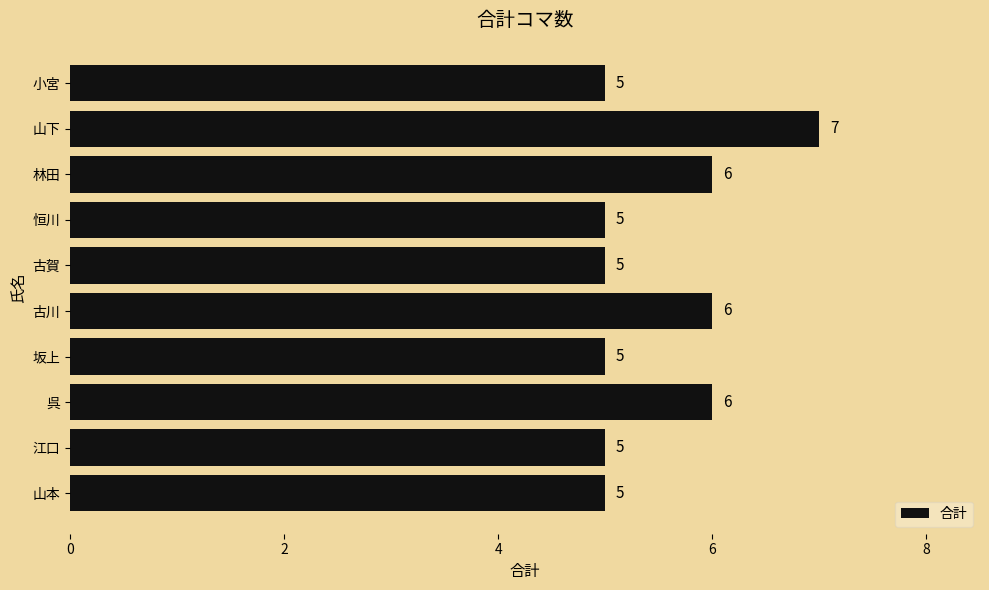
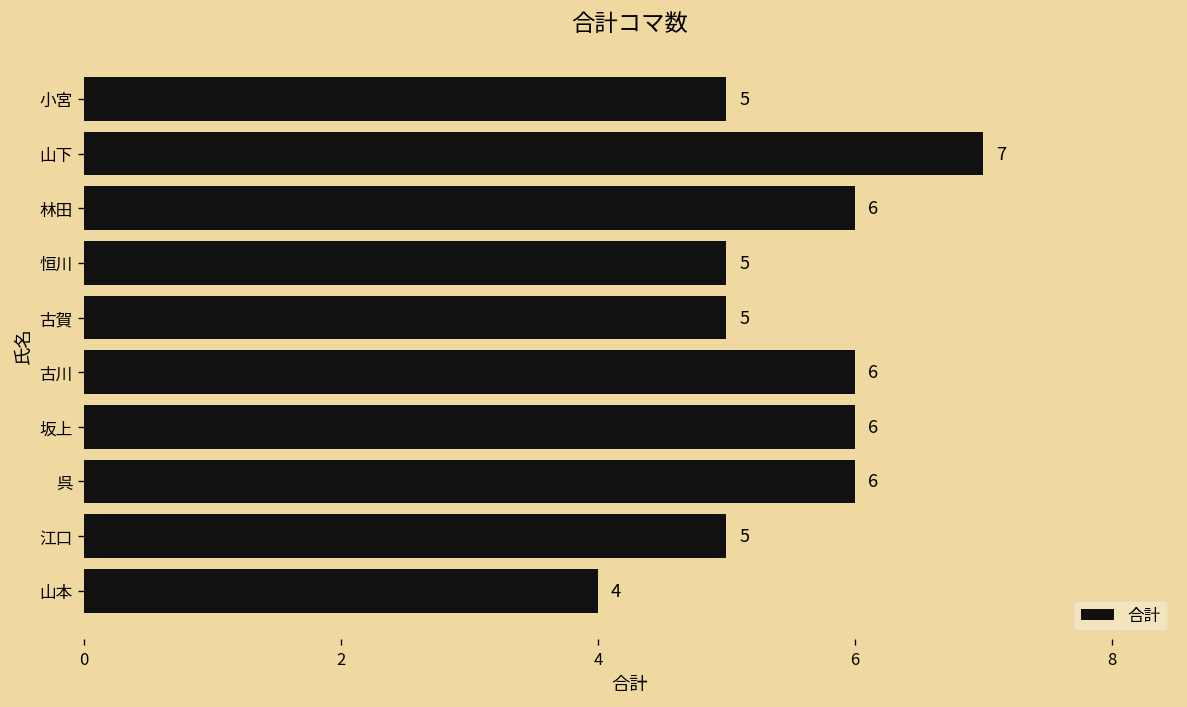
坂上: 5 -> 6
山本: 5 -> 4
